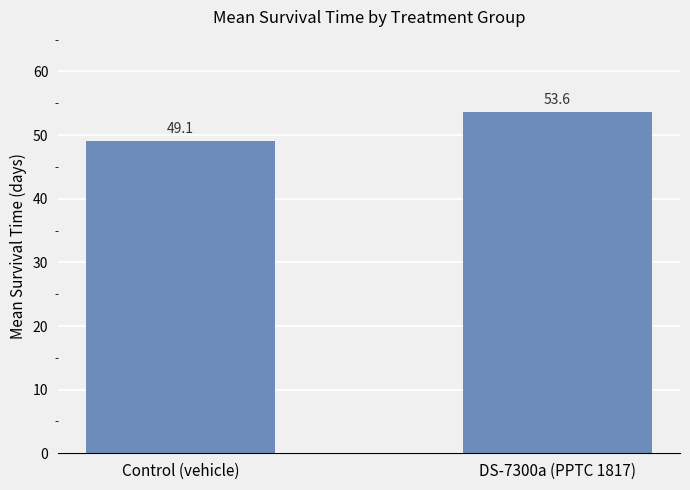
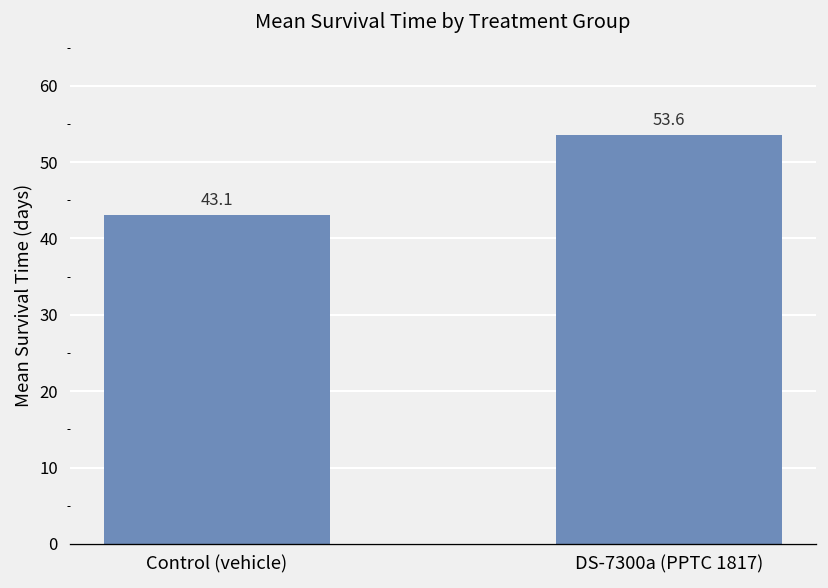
Control (vehicle): 49.1 -> 43.1
